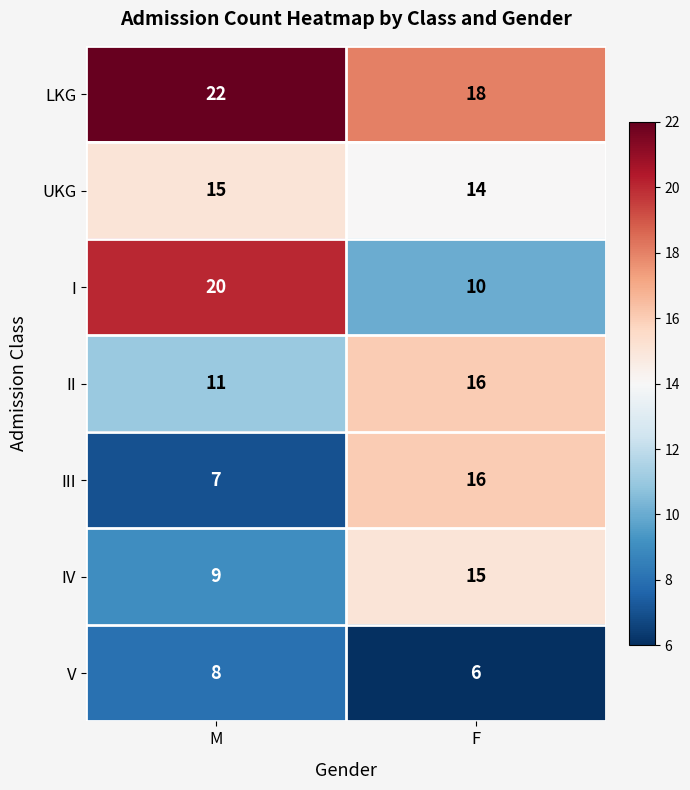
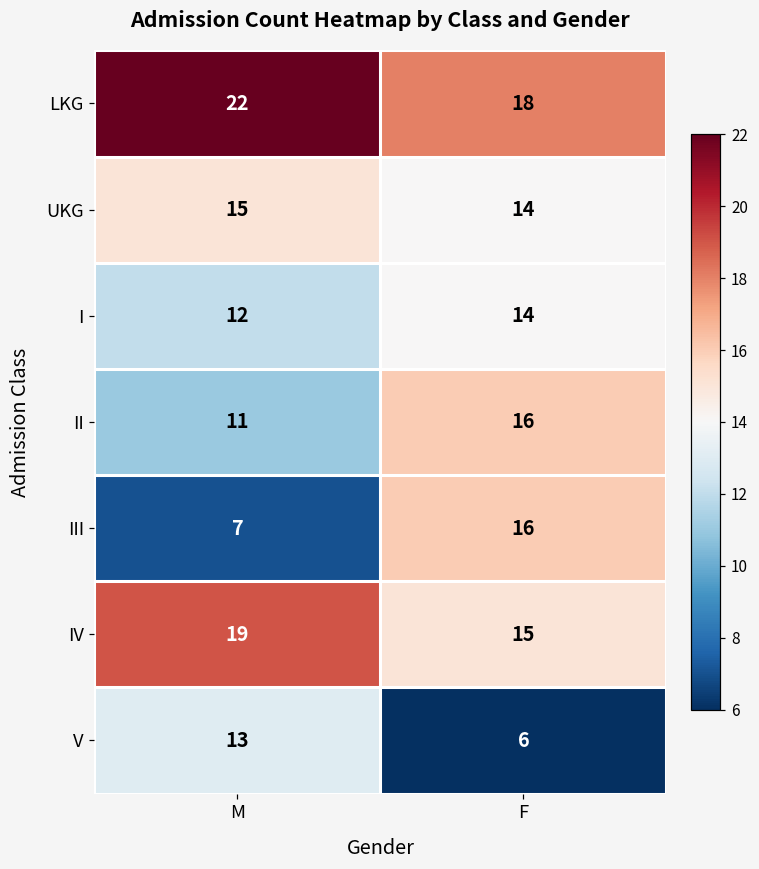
I, M: 20 -> 12
I, F: 10 -> 14
IV, M: 9 -> 19
V, M: 8 -> 13
